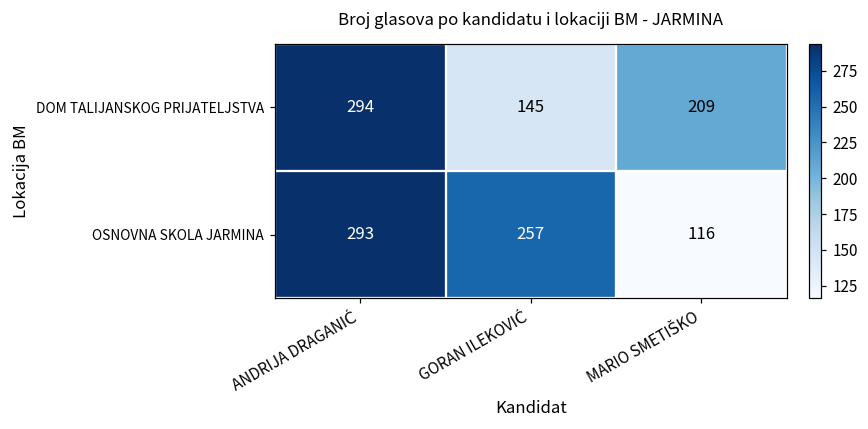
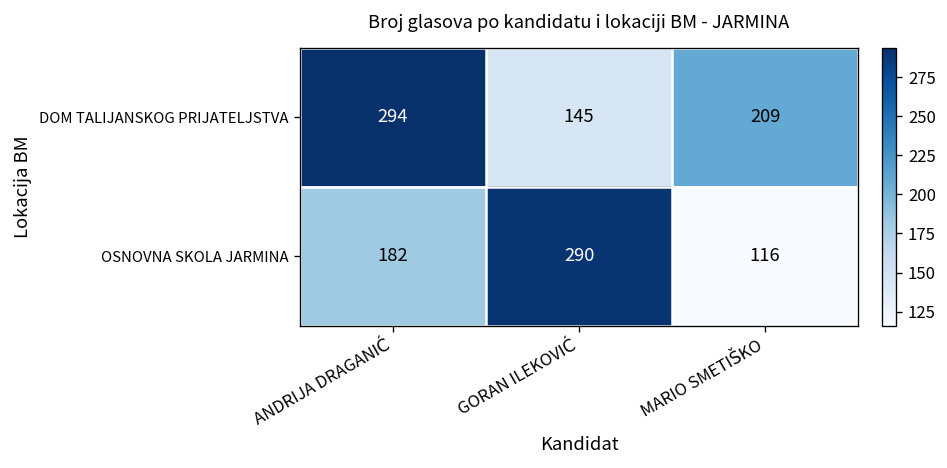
OSNOVNA SKOLA JARMINA, ANDRIJA DRAGANIĆ: 293 -> 182
OSNOVNA SKOLA JARMINA, GORAN ILEKOVIĆ: 257 -> 290
